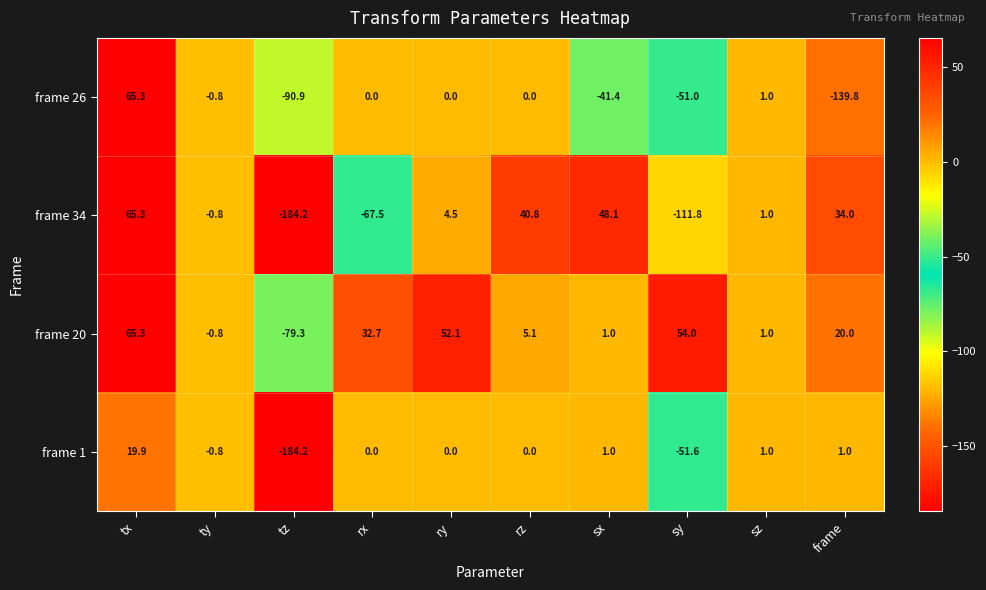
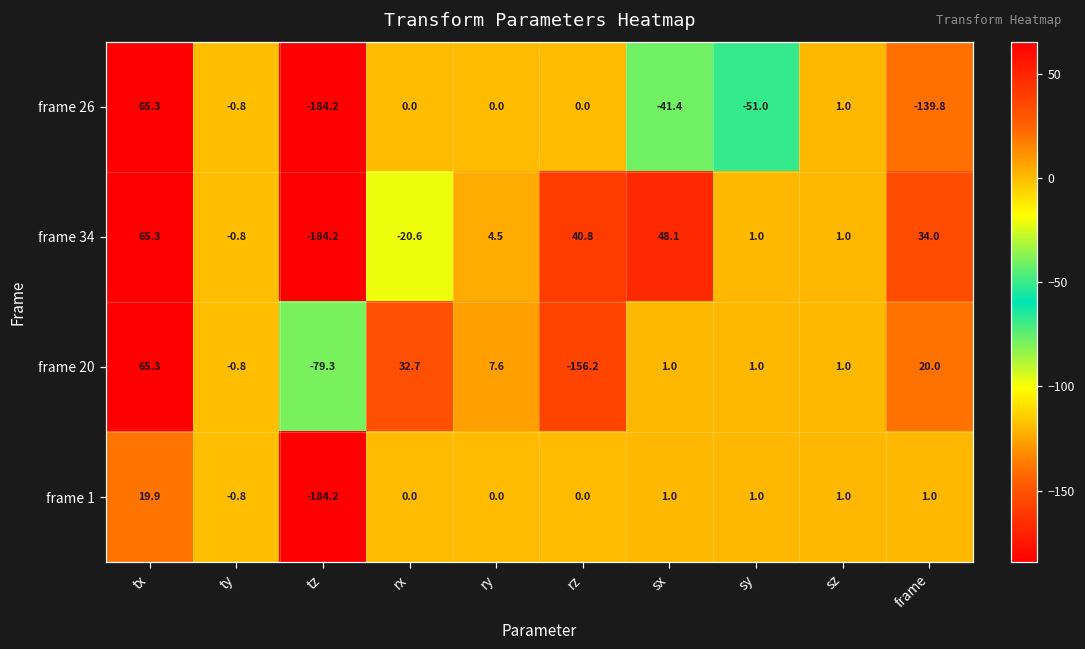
frame 26, tz: -90.9 -> -184.2
frame 34, rx: -67.5 -> -20.6
frame 34, sy: -111.8 -> 1.0
frame 20, ry: 52.1 -> 7.6
frame 20, rz: 5.1 -> -156.2
frame 20, sy: 54.0 -> 1.0
frame 1, sy: -51.6 -> 1.0
